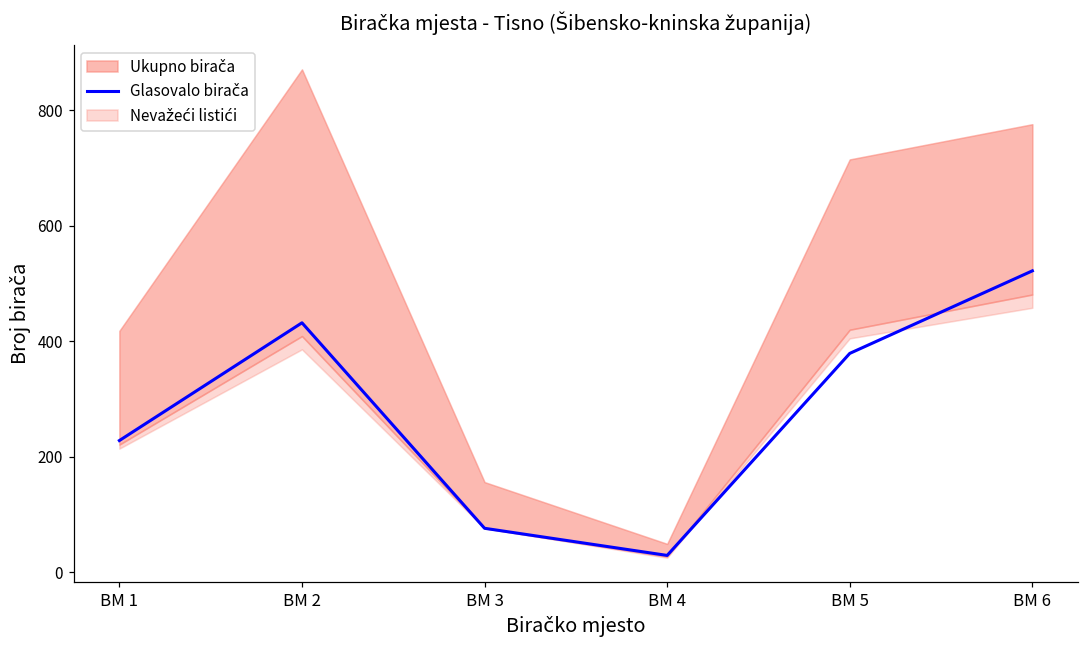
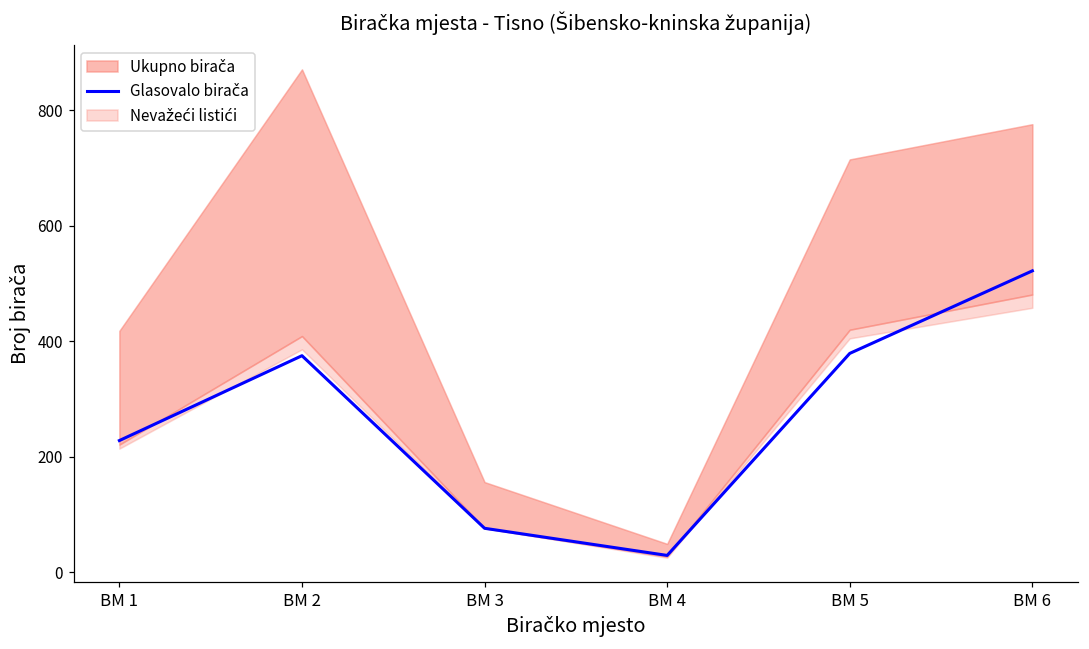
Glasovalo birača, BM 2: 430 -> 380
